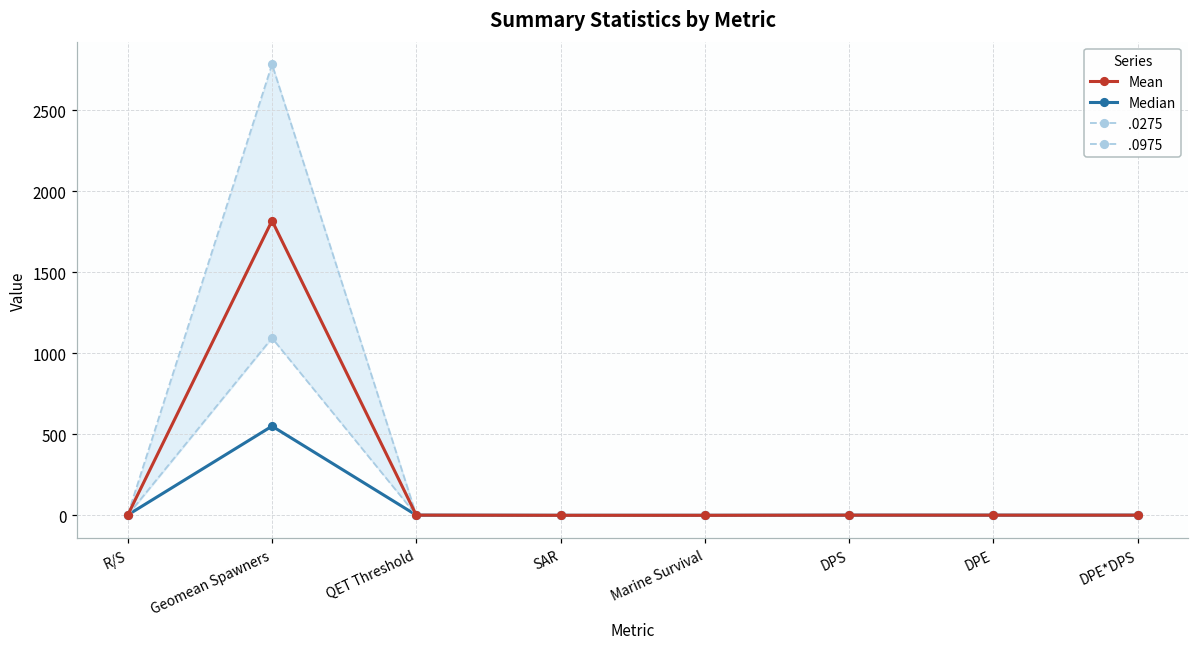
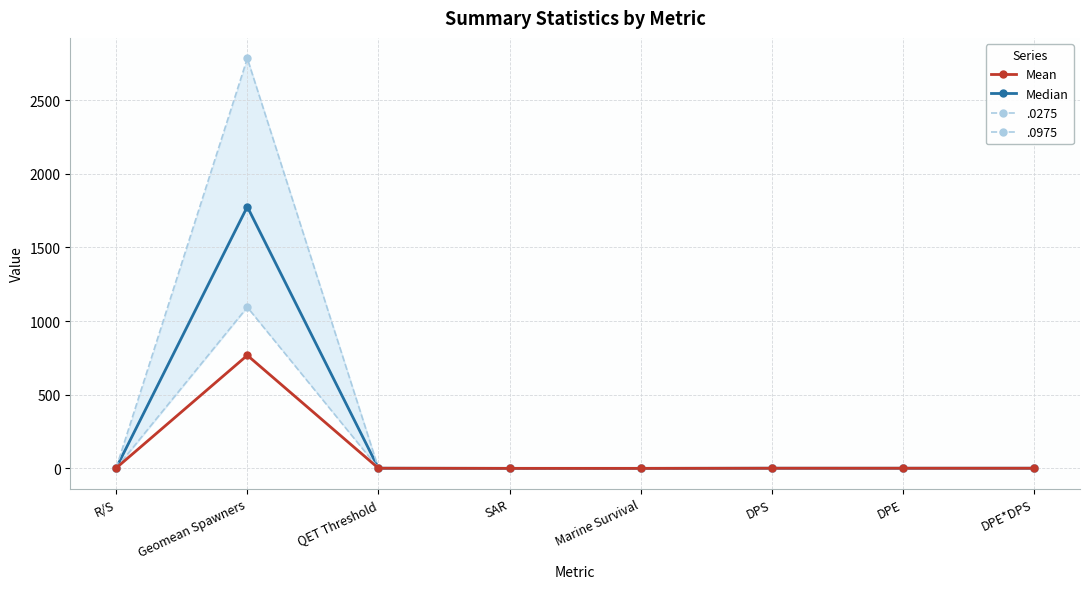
Mean, Geomean Spawners: 1820 -> 770
Median, Geomean Spawners: 550 -> 1780
